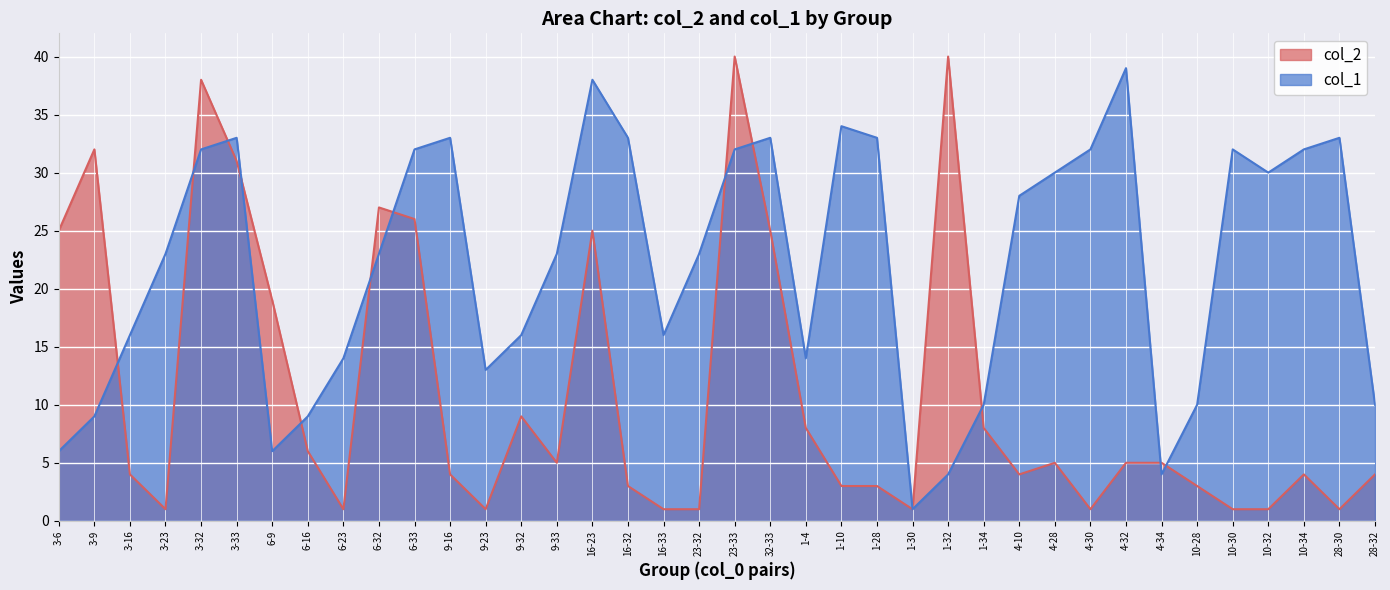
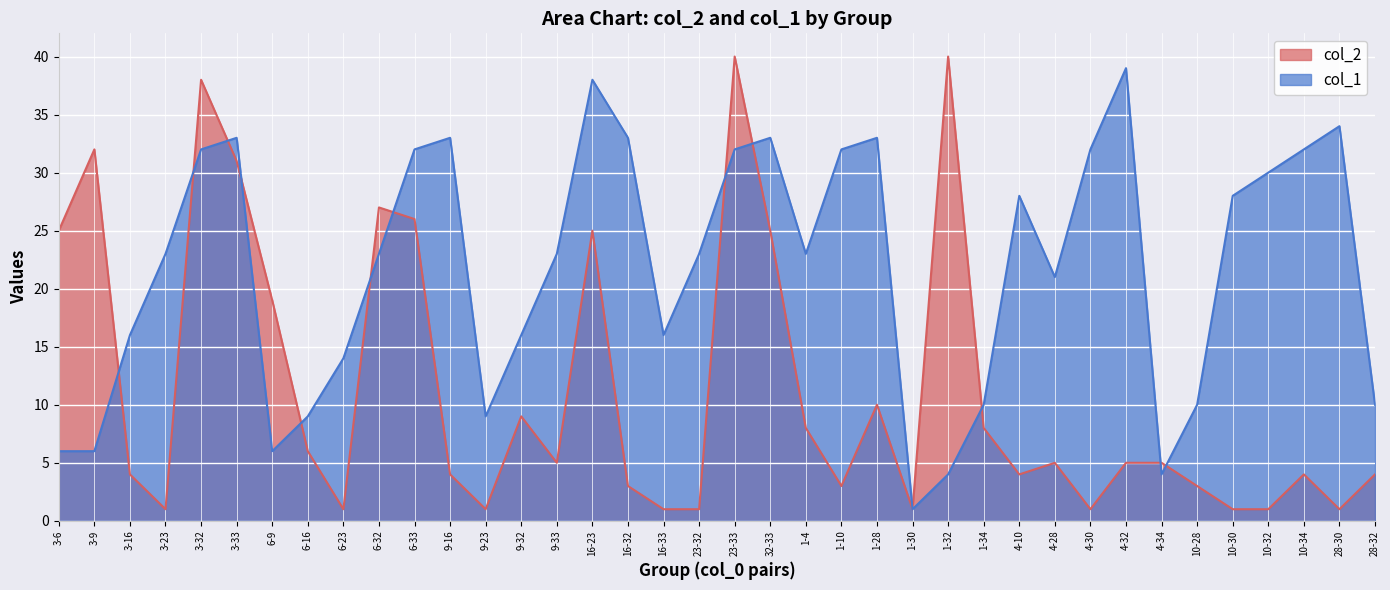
col_1, 3-9: 9 -> 6
col_1, 9-23: 13 -> 9
col_1, 1-4: 14 -> 23
col_1, 1-10: 34 -> 32
col_2, 1-28: 3 -> 10
col_1, 4-28: 30 -> 21
col_1, 10-30: 32 -> 28
col_1, 28-30: 33 -> 34
